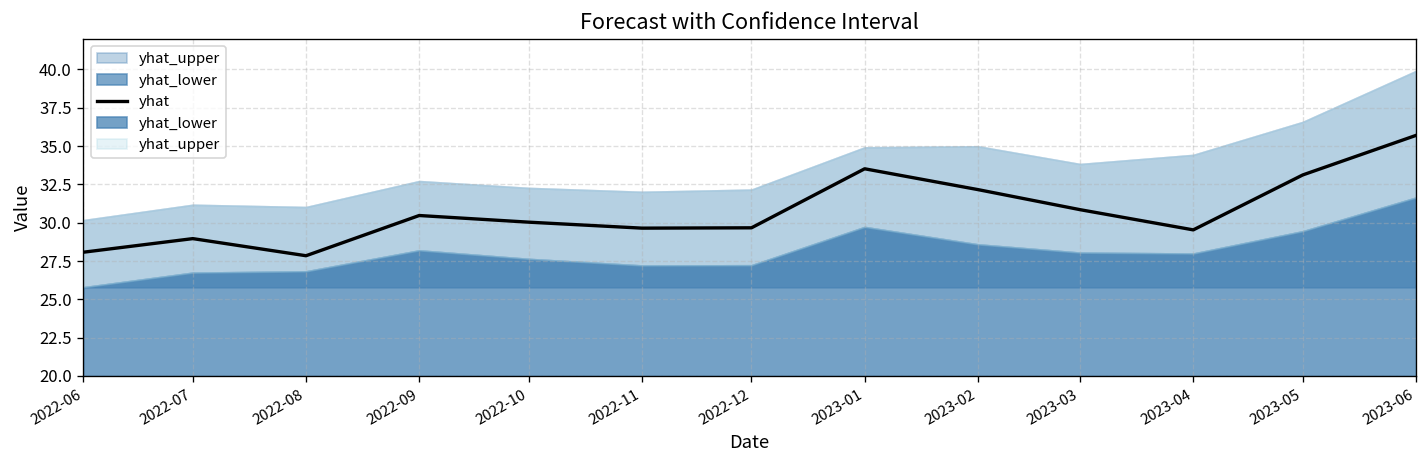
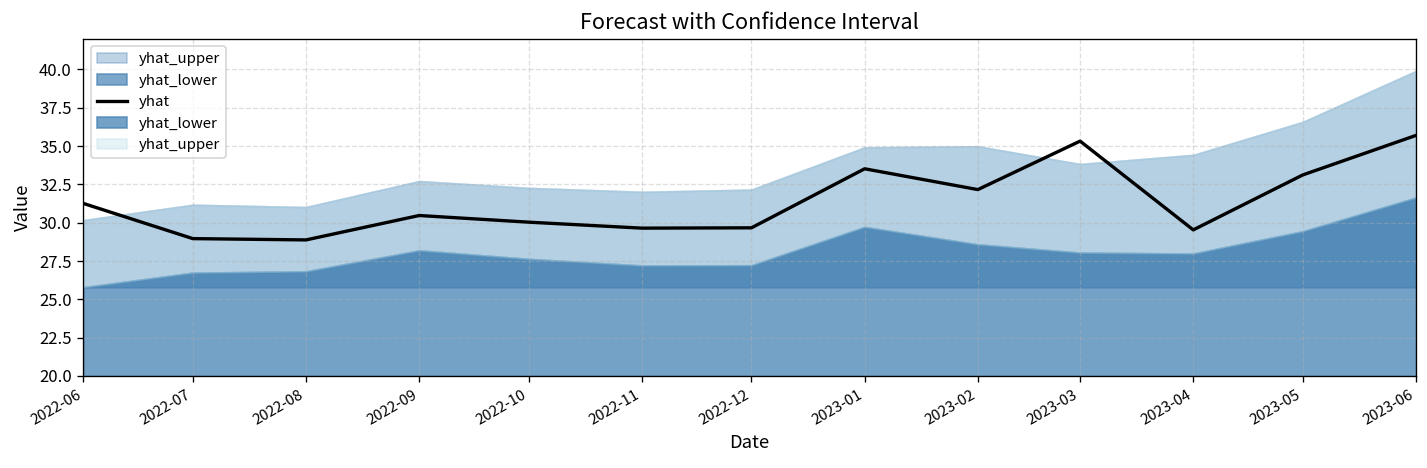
yhat, 2022-06: 28.1 -> 31.3
yhat, 2022-08: 27.8 -> 28.9
yhat, 2023-03: 30.8 -> 35.3
